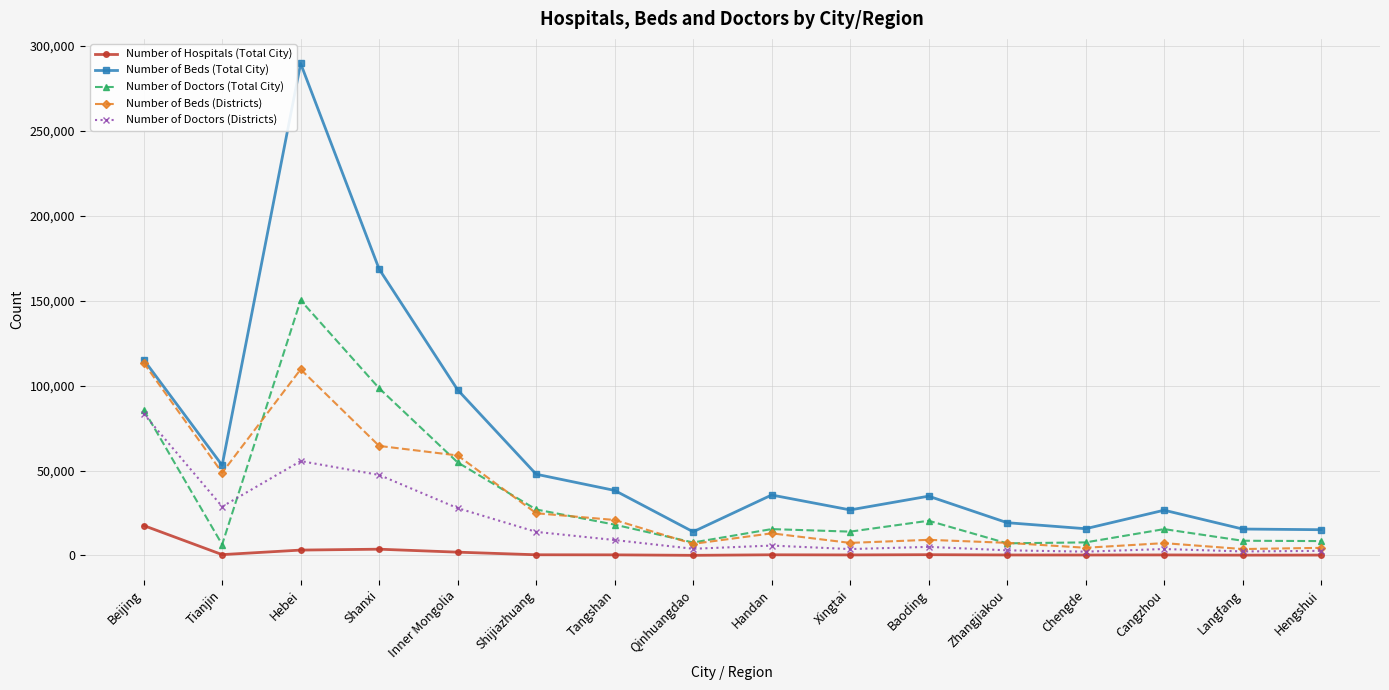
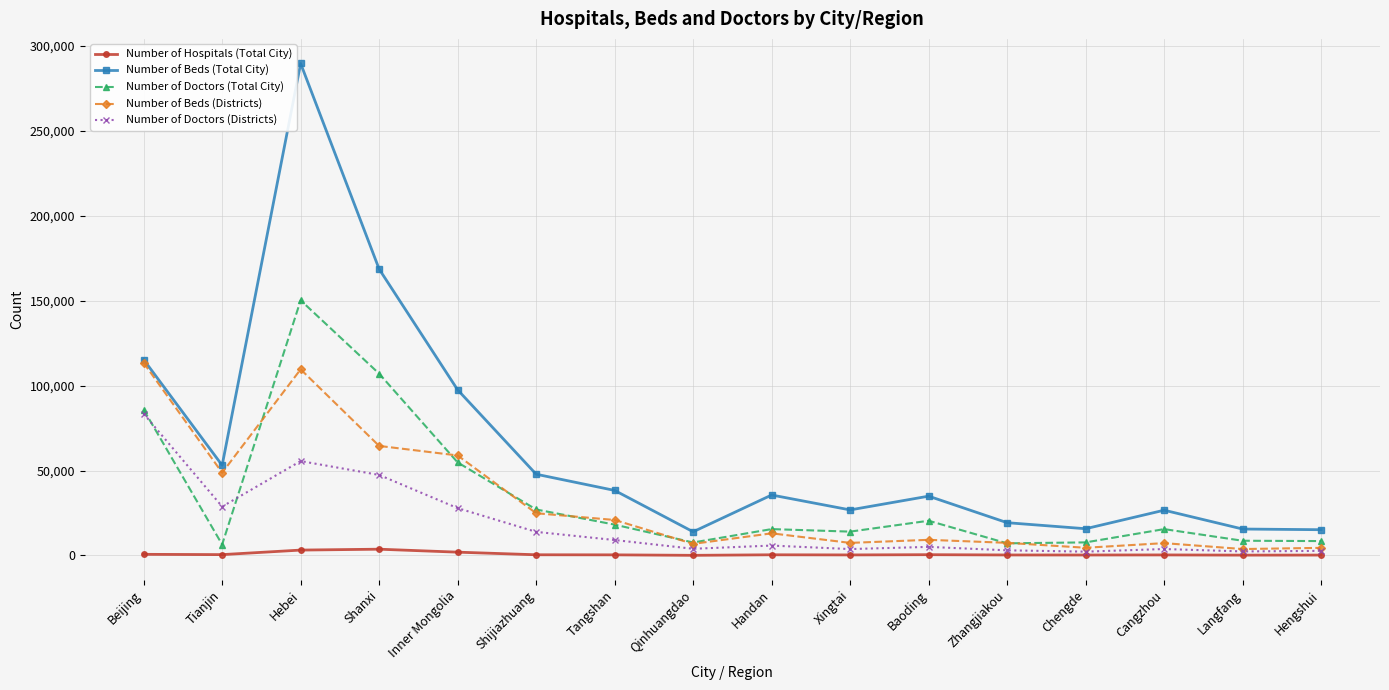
Number of Hospitals (Total City), Beijing: 18,000 -> 1,000
Number of Doctors (Total City), Shanxi: 98,000 -> 107,000
